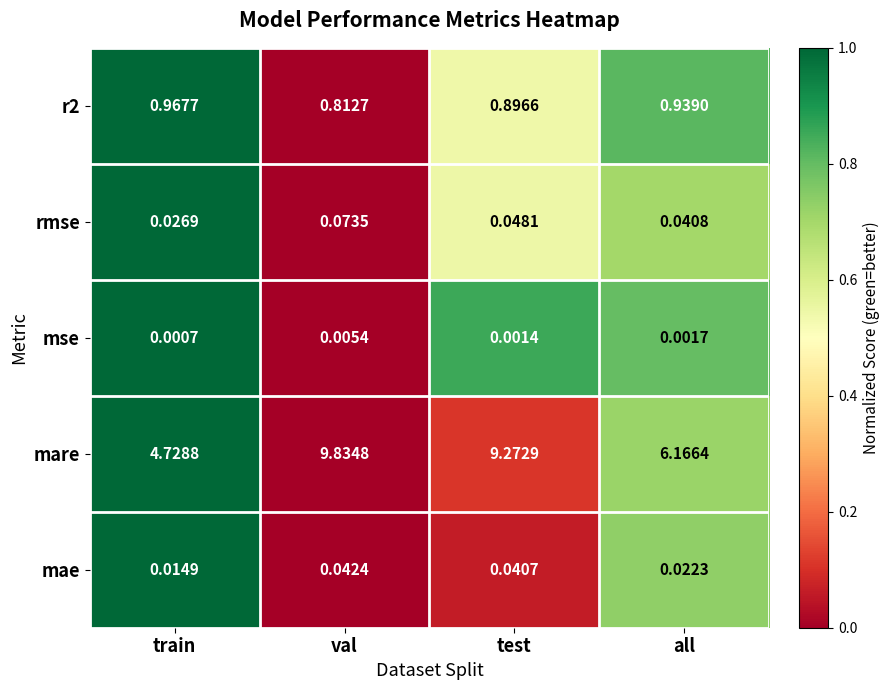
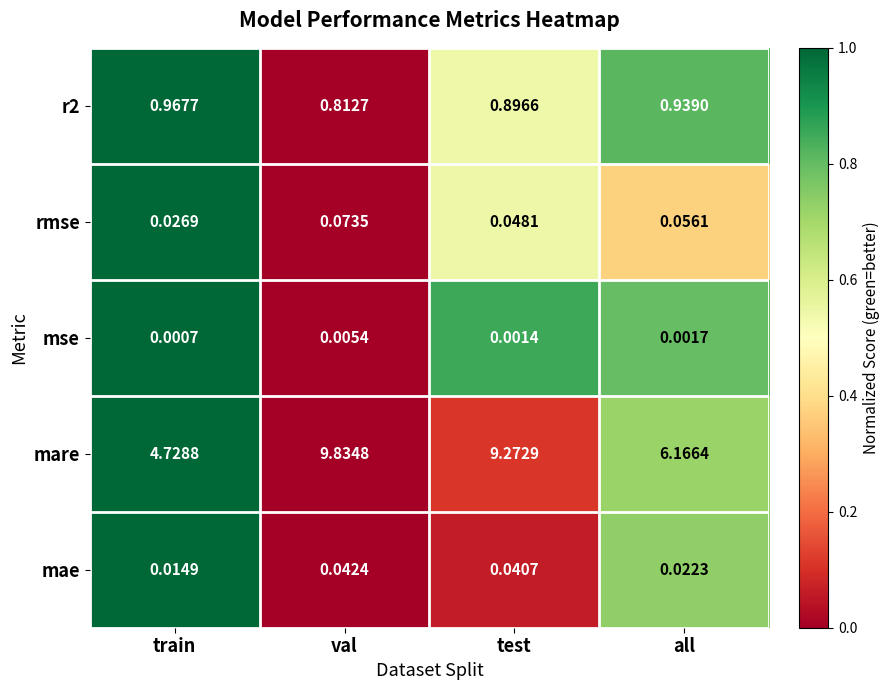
rmse, all: 0.0408 -> 0.0561
